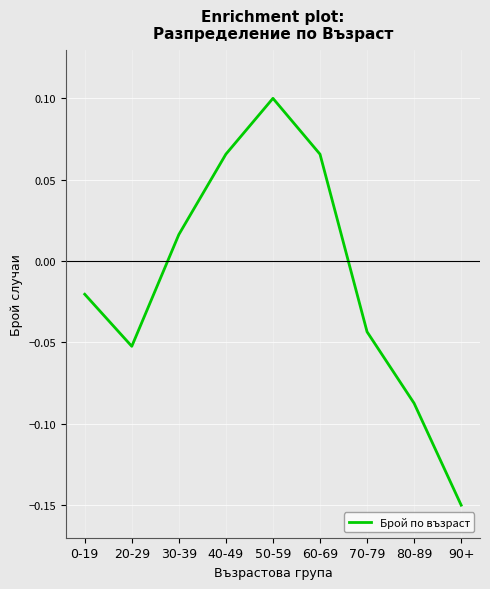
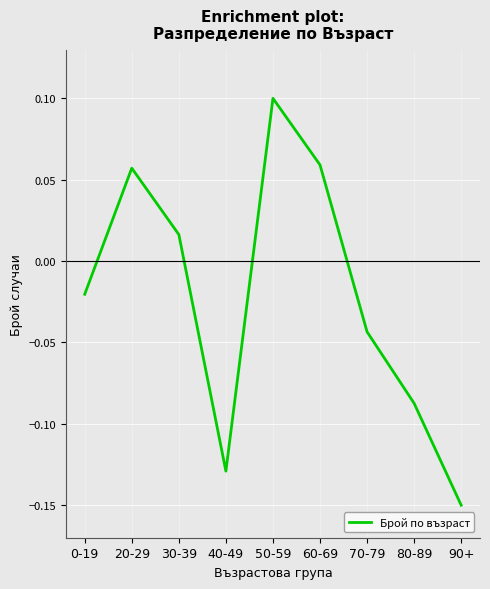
20-29: -0.052 -> 0.057
40-49: 0.066 -> -0.129
60-69: 0.066 -> 0.059
